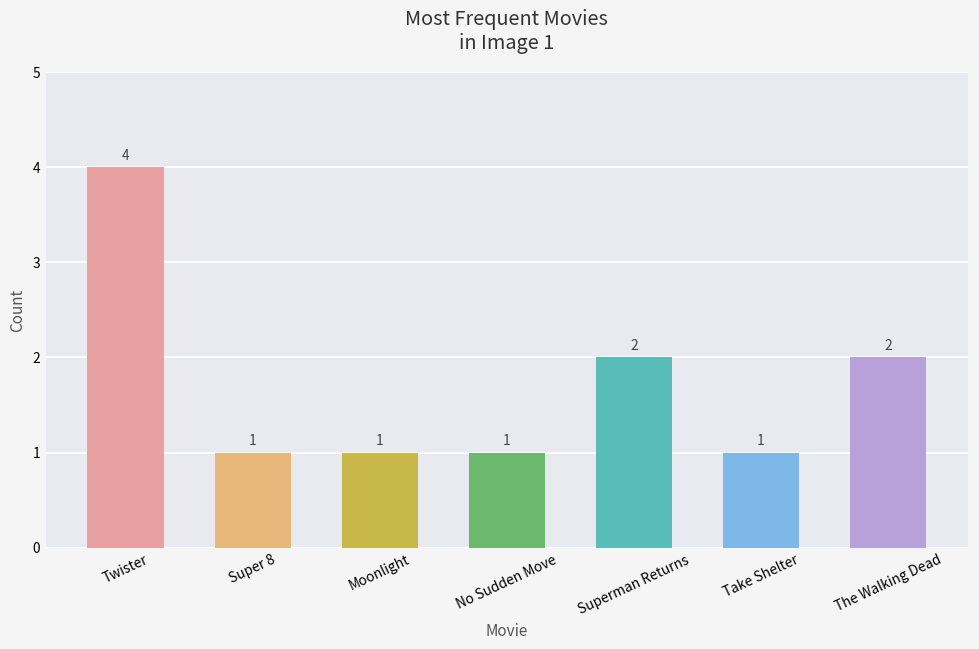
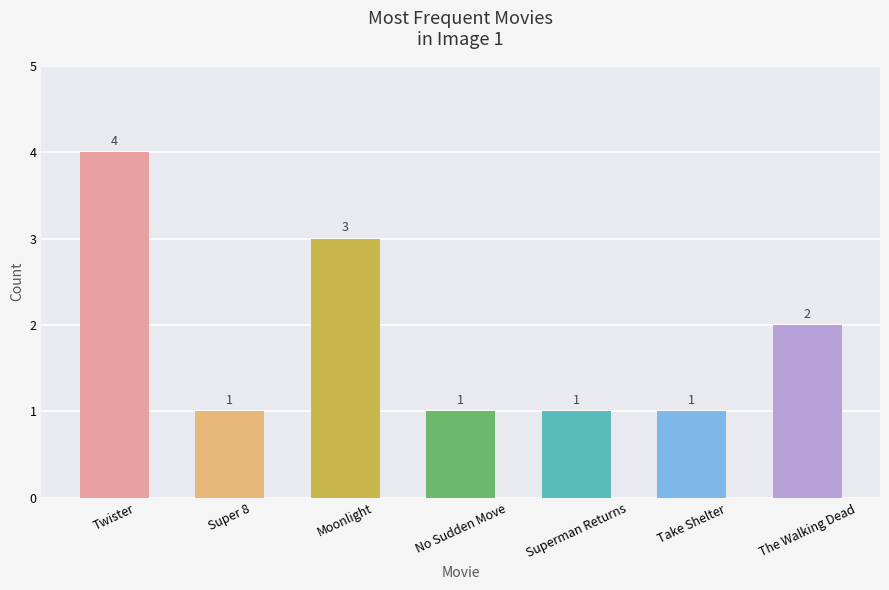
Moonlight: 1 -> 3
Superman Returns: 2 -> 1
